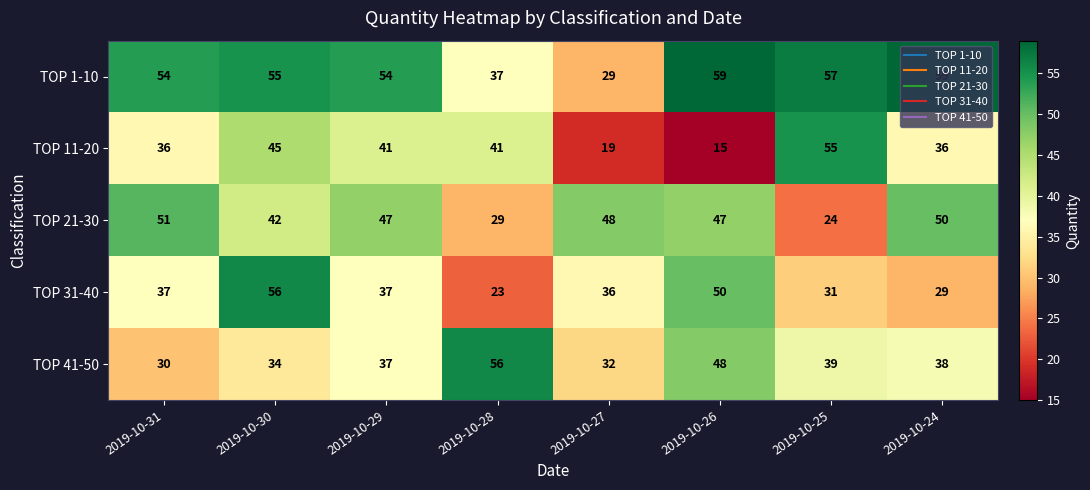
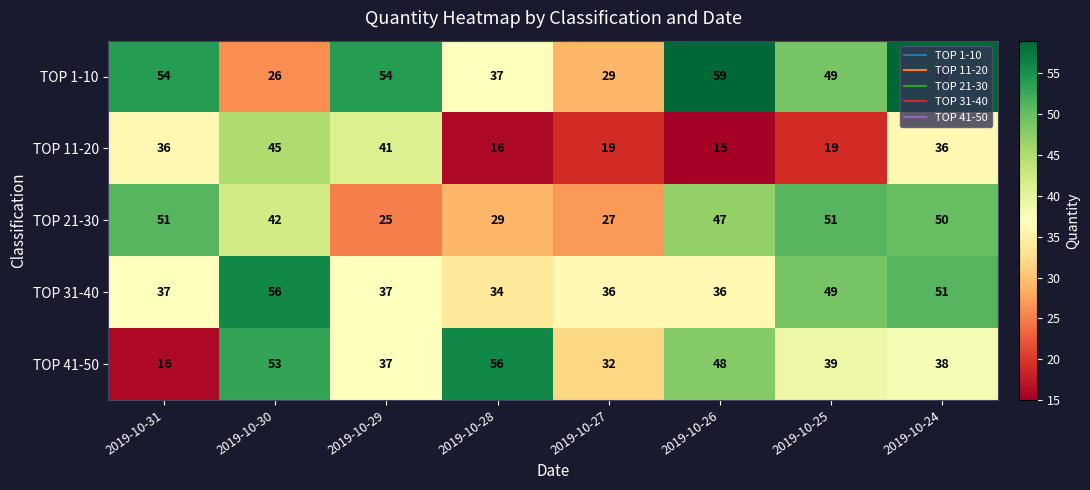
TOP 1-10, 2019-10-30: 55 -> 26
TOP 1-10, 2019-10-25: 57 -> 49
TOP 11-20, 2019-10-28: 41 -> 16
TOP 11-20, 2019-10-25: 55 -> 19
TOP 21-30, 2019-10-29: 47 -> 25
TOP 21-30, 2019-10-27: 48 -> 27
TOP 21-30, 2019-10-25: 24 -> 51
TOP 31-40, 2019-10-28: 23 -> 34
TOP 31-40, 2019-10-26: 50 -> 36
TOP 31-40, 2019-10-25: 31 -> 49
TOP 31-40, 2019-10-24: 29 -> 51
TOP 41-50, 2019-10-31: 30 -> 16
TOP 41-50, 2019-10-30: 34 -> 53
